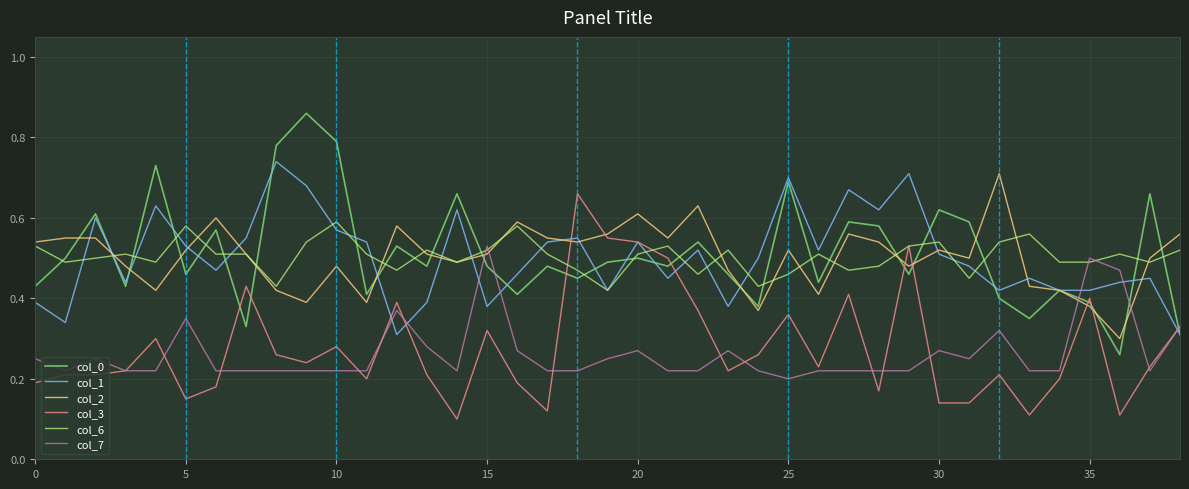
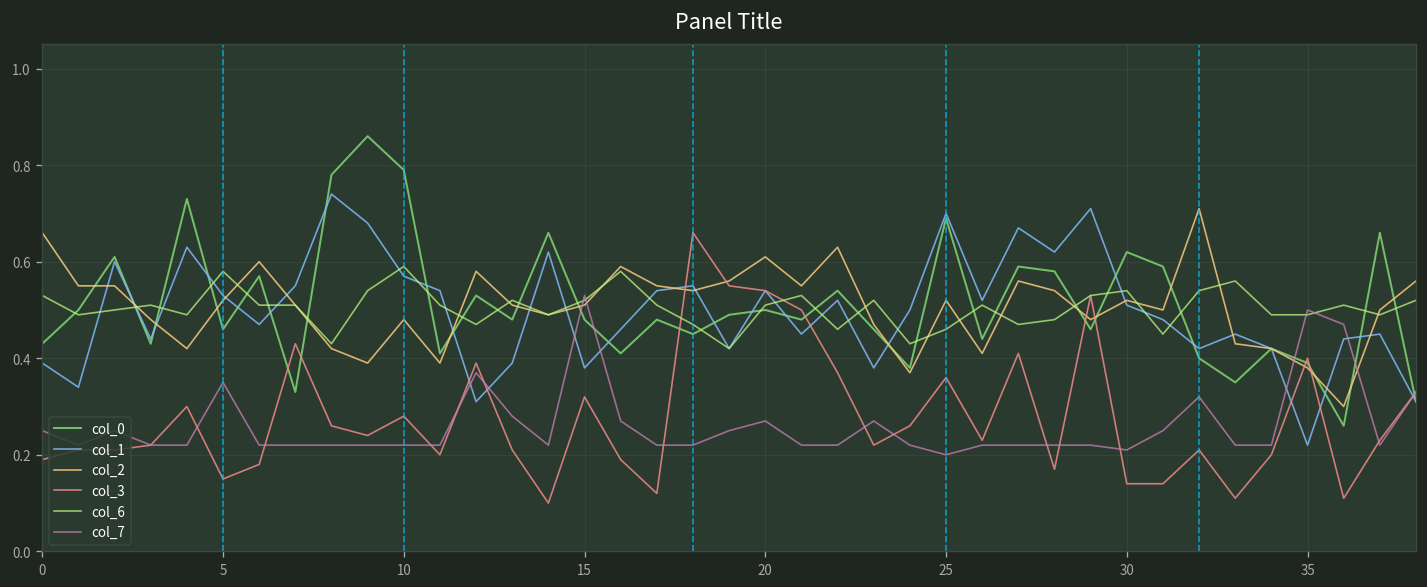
col_2, 0: 0.54 -> 0.66
col_7, 30: 0.27 -> 0.21
col_1, 35: 0.42 -> 0.22
